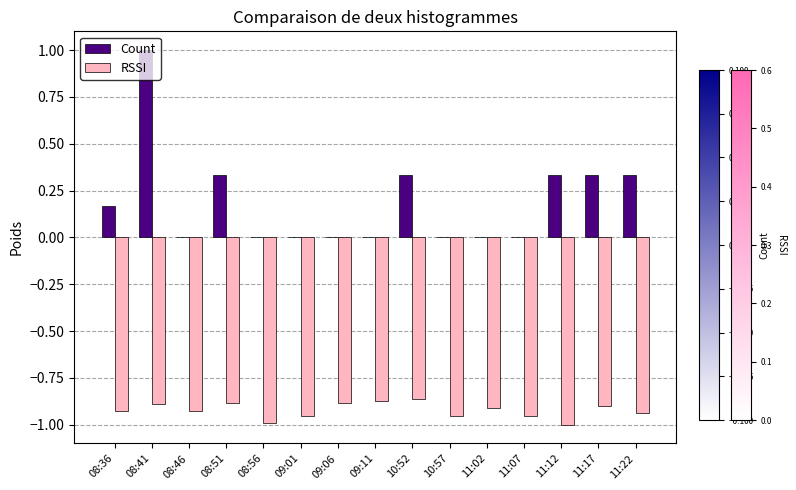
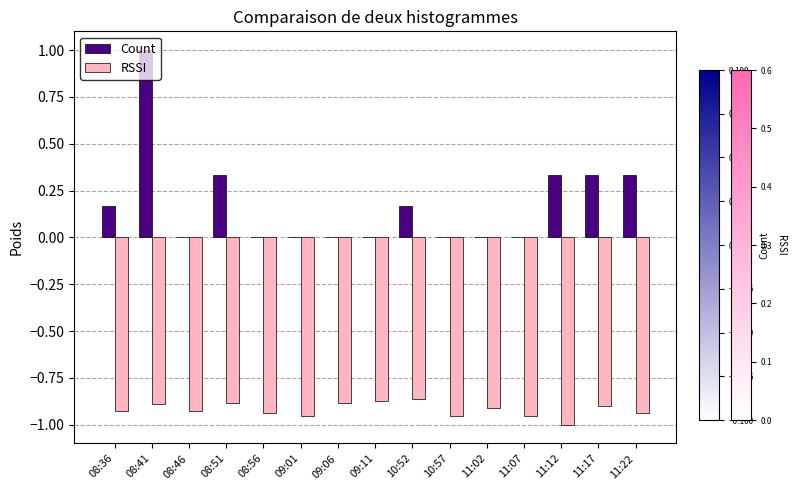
RSSI, 08:56: -0.99 -> -0.94
Count, 10:52: 0.33 -> 0.17
